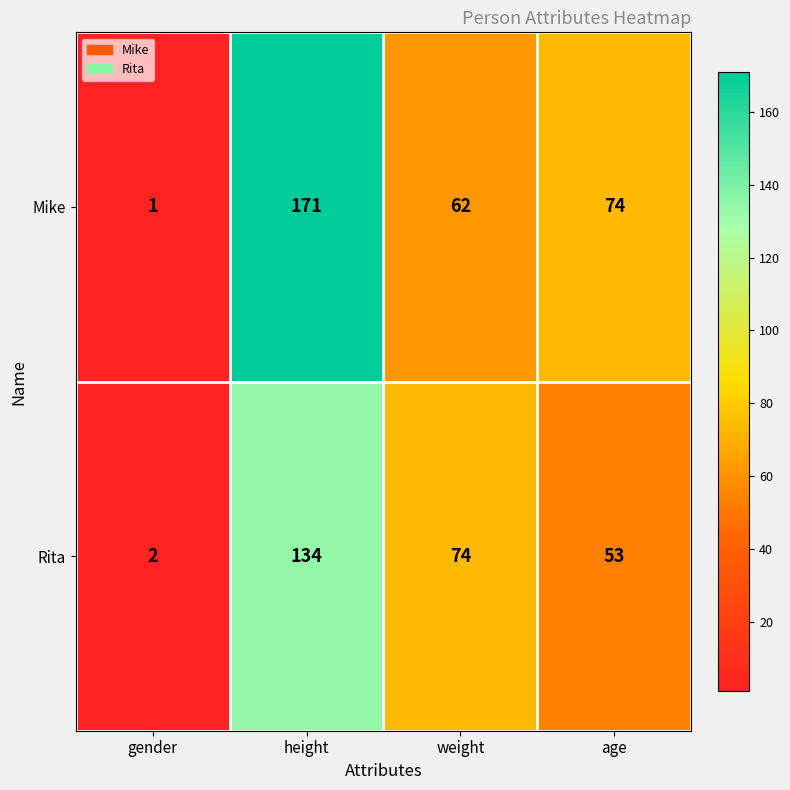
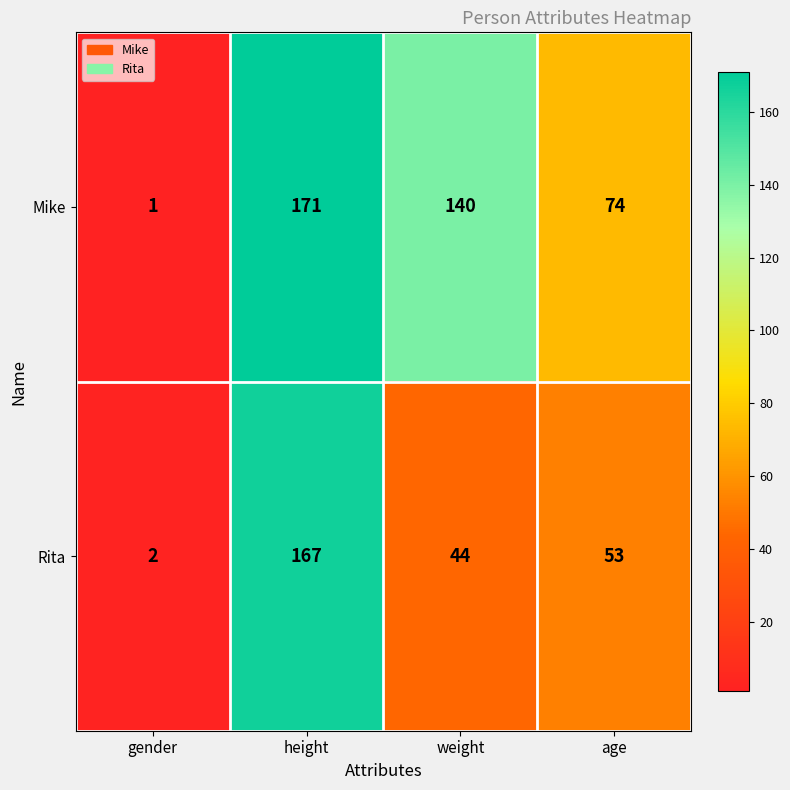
Mike, weight: 62 -> 140
Rita, height: 134 -> 167
Rita, weight: 74 -> 44
